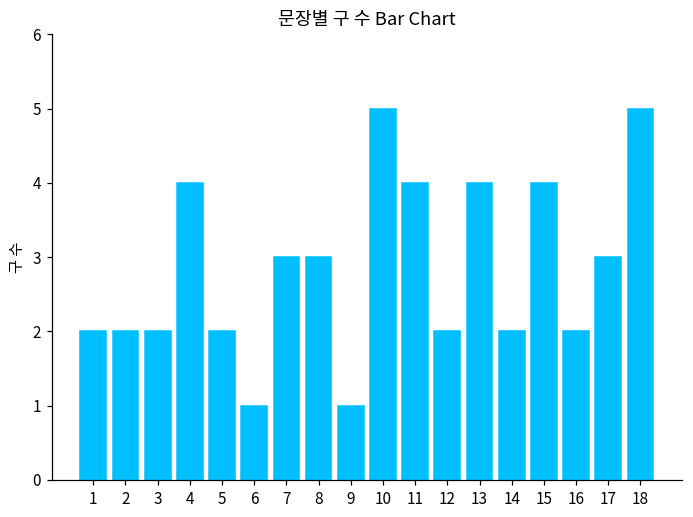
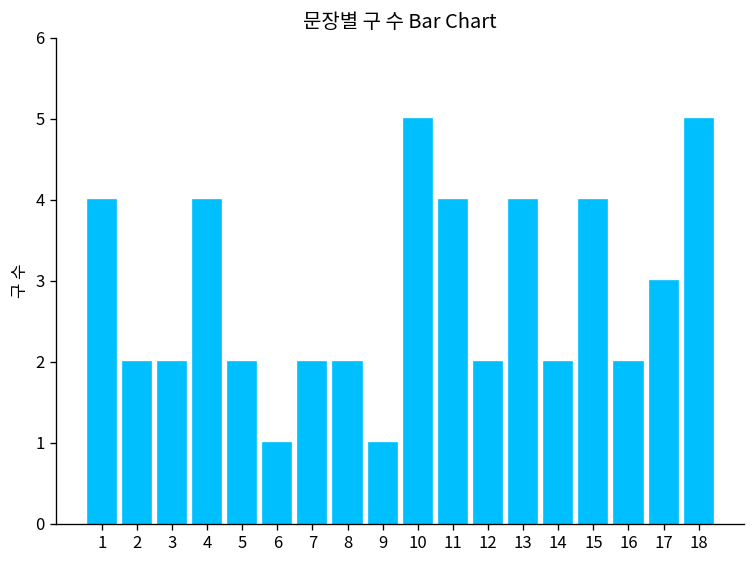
1: 2 -> 4
7: 3 -> 2
8: 3 -> 2
